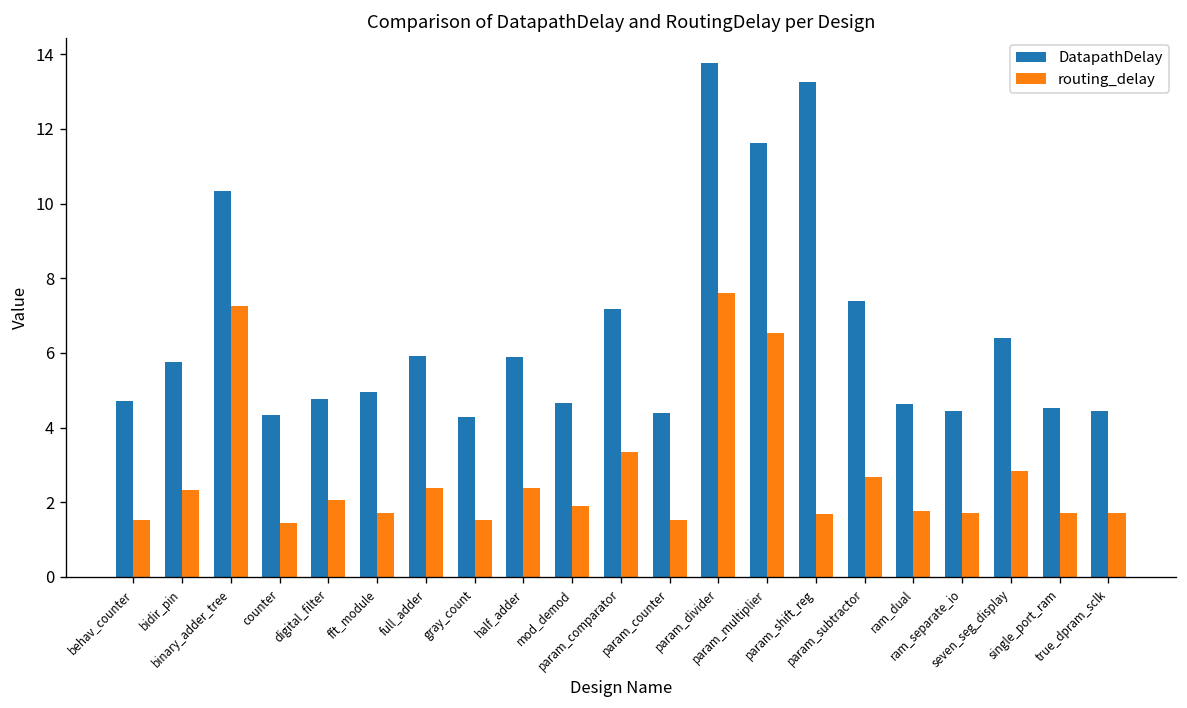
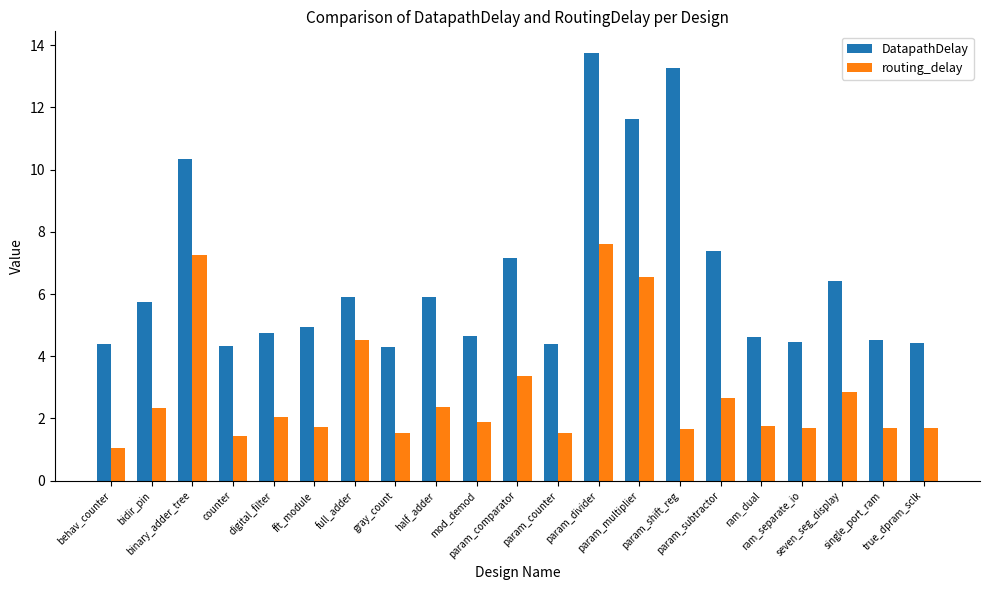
DatapathDelay, behav_counter: 4.7 -> 4.4
routing_delay, behav_counter: 1.5 -> 1.1
routing_delay, full_adder: 2.4 -> 4.5
